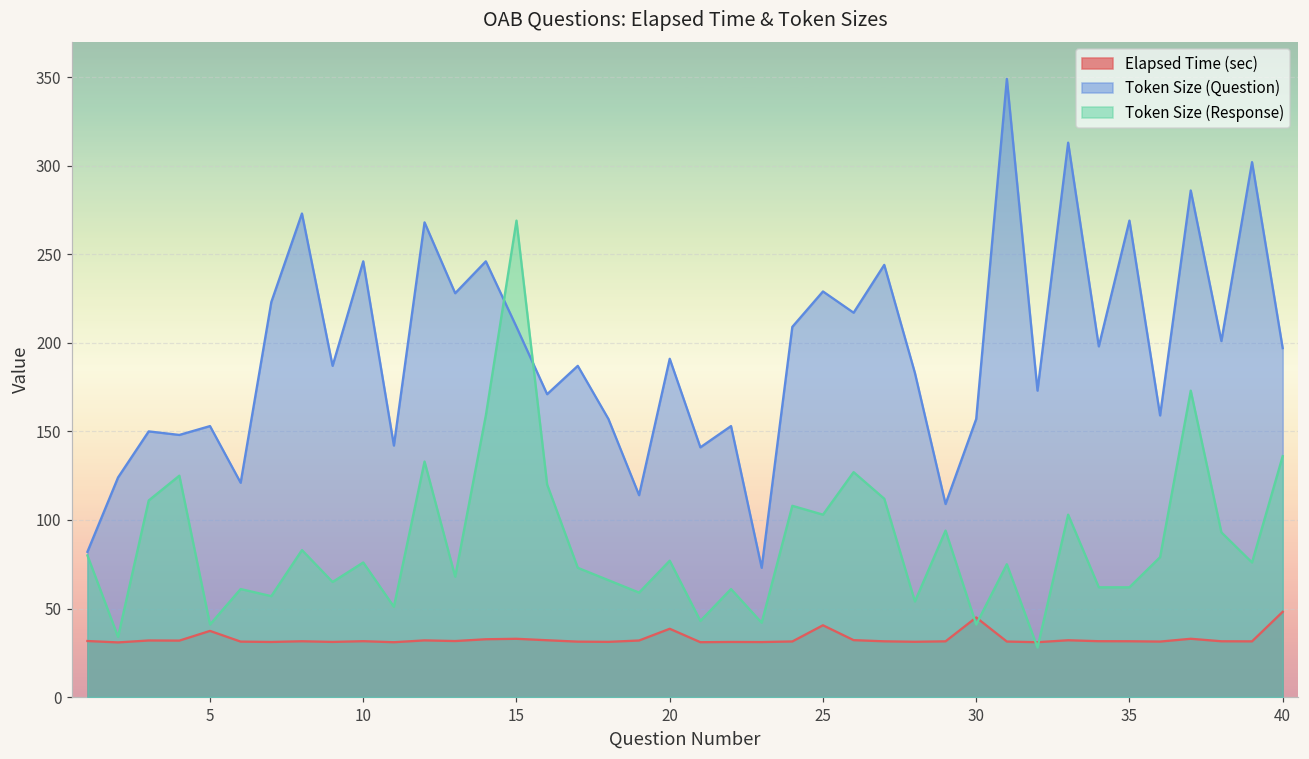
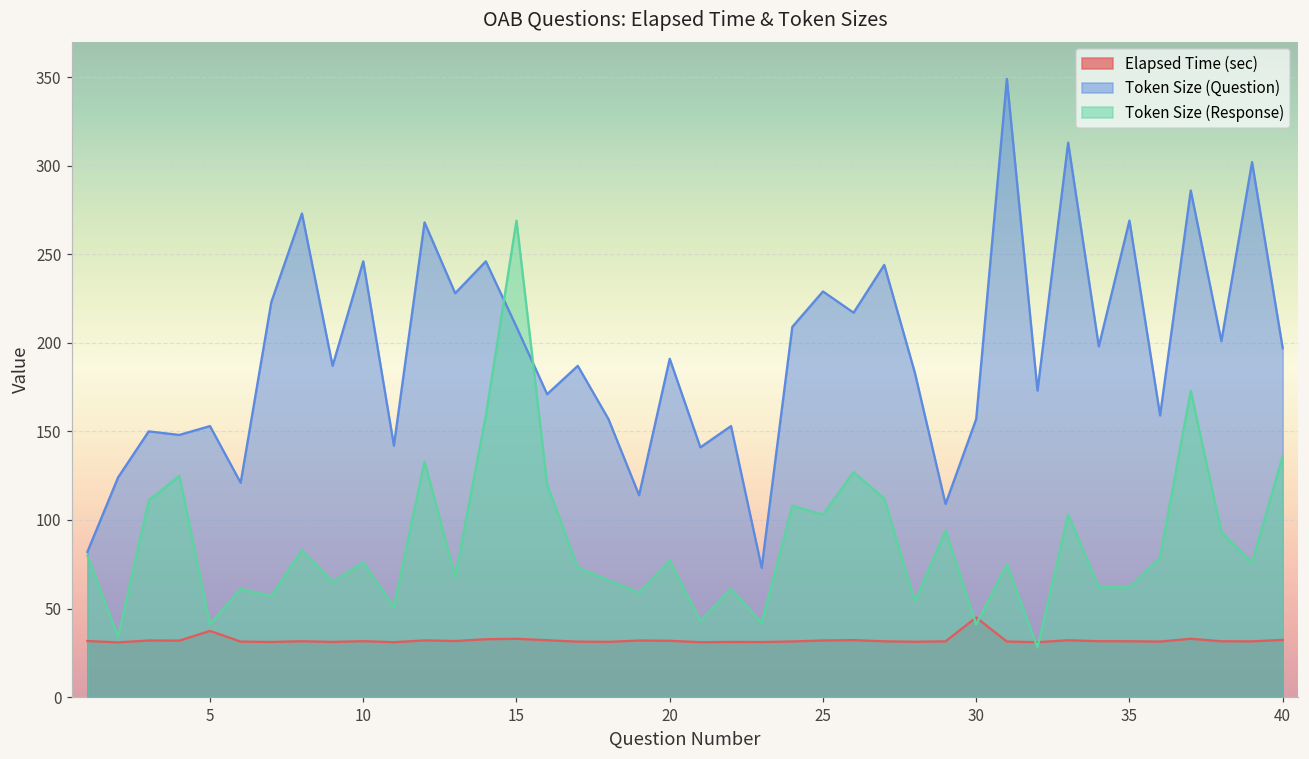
Elapsed Time (sec), 20: 39 -> 32
Elapsed Time (sec), 25: 41 -> 32
Elapsed Time (sec), 40: 48 -> 32
